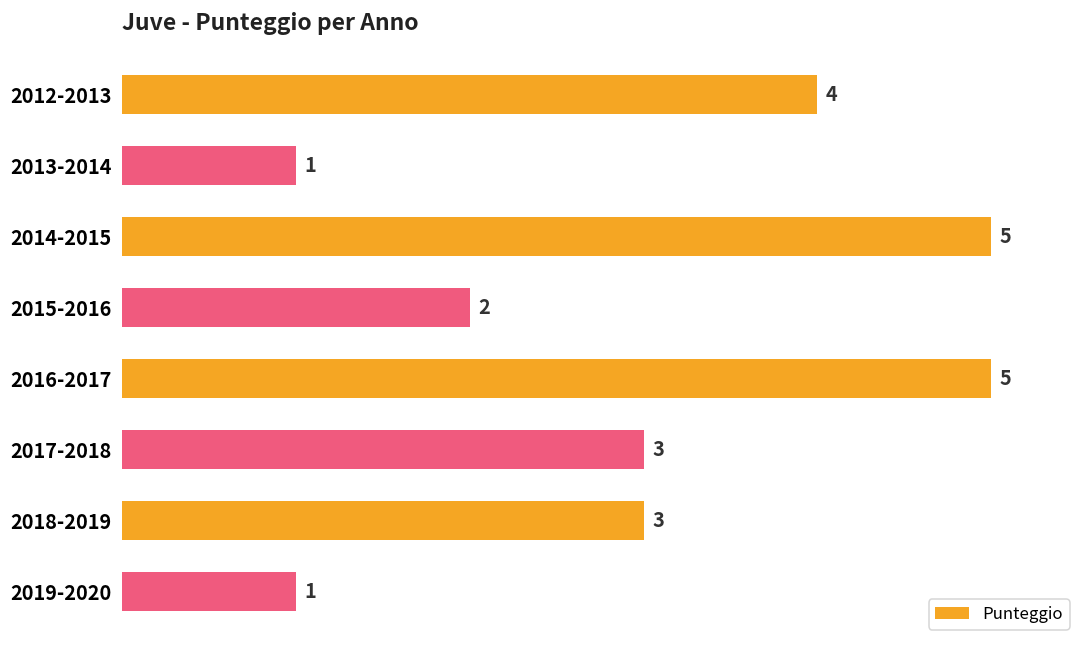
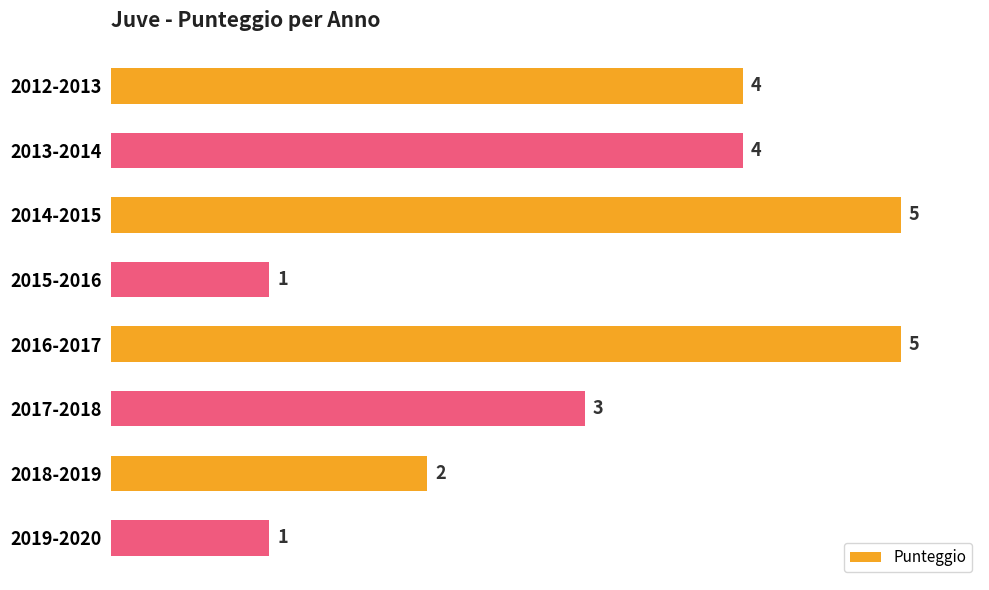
2013-2014: 1 -> 4
2015-2016: 2 -> 1
2018-2019: 3 -> 2
